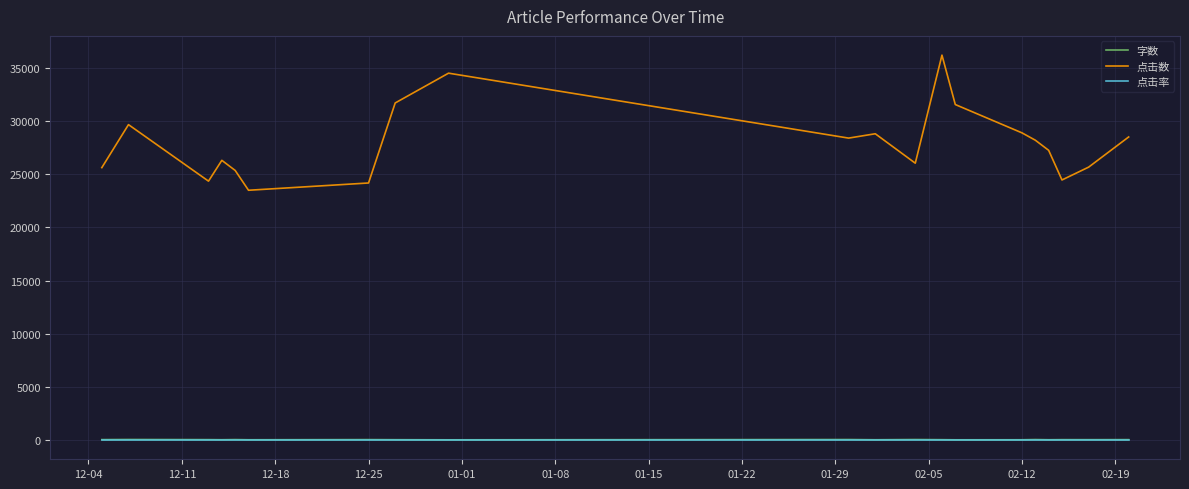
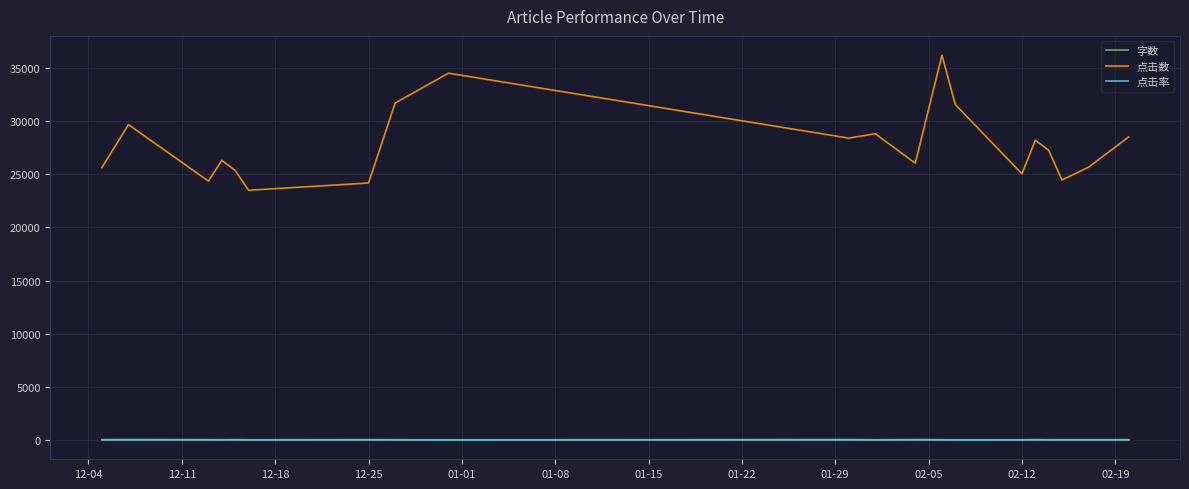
点击数, 02-12: 28900 -> 25000
